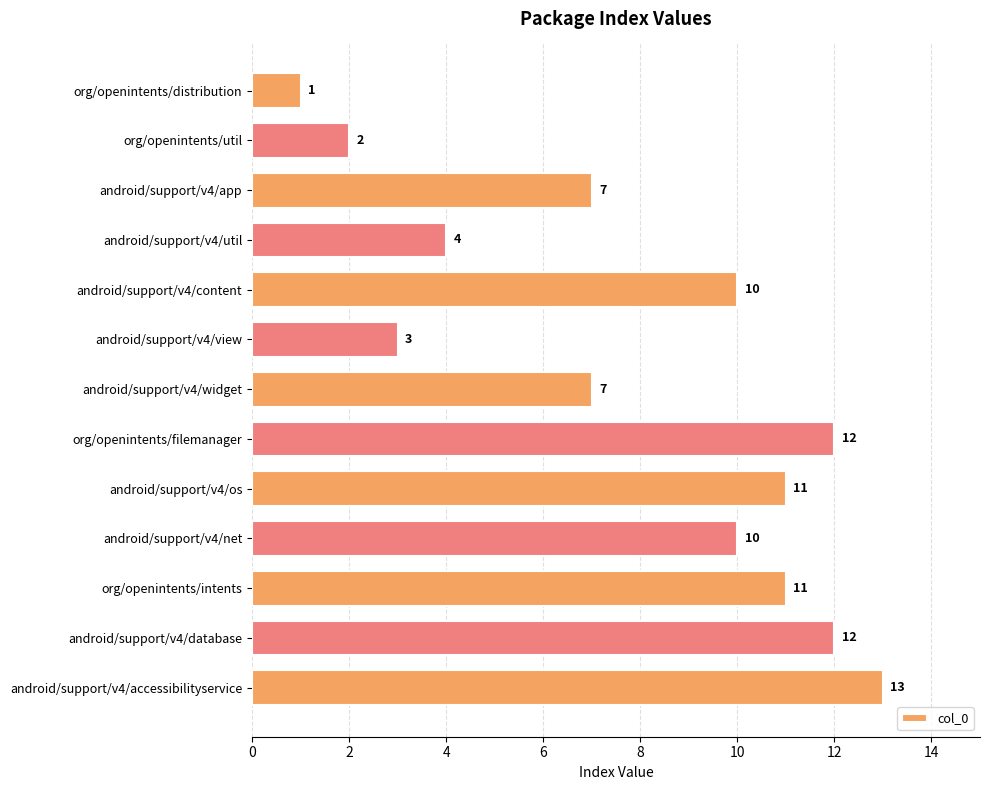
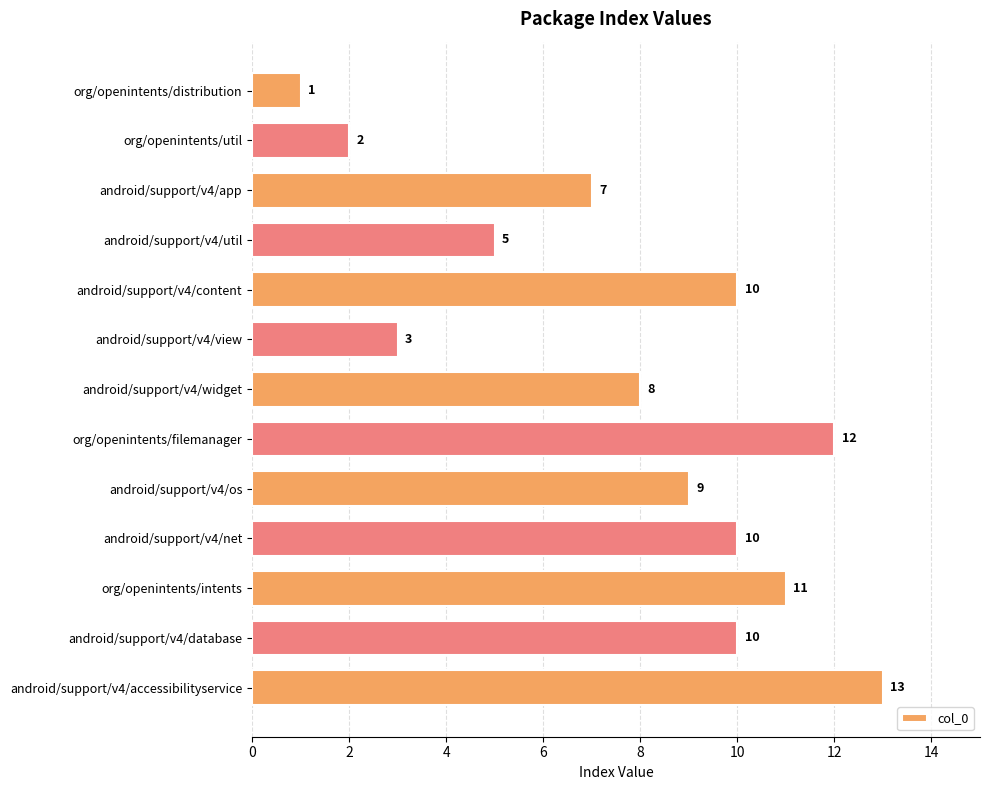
android/support/v4/util: 4 -> 5
android/support/v4/widget: 7 -> 8
android/support/v4/os: 11 -> 9
android/support/v4/database: 12 -> 10
